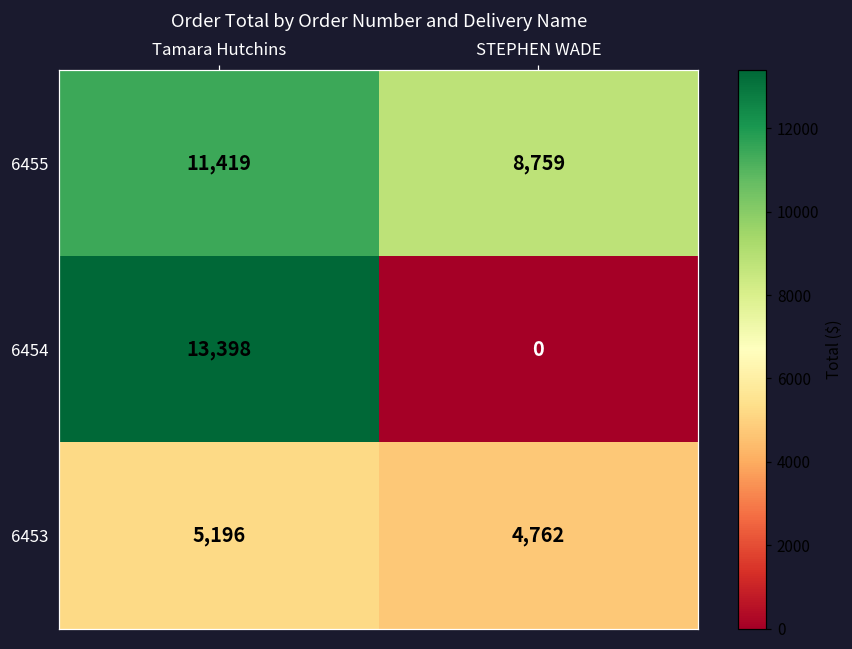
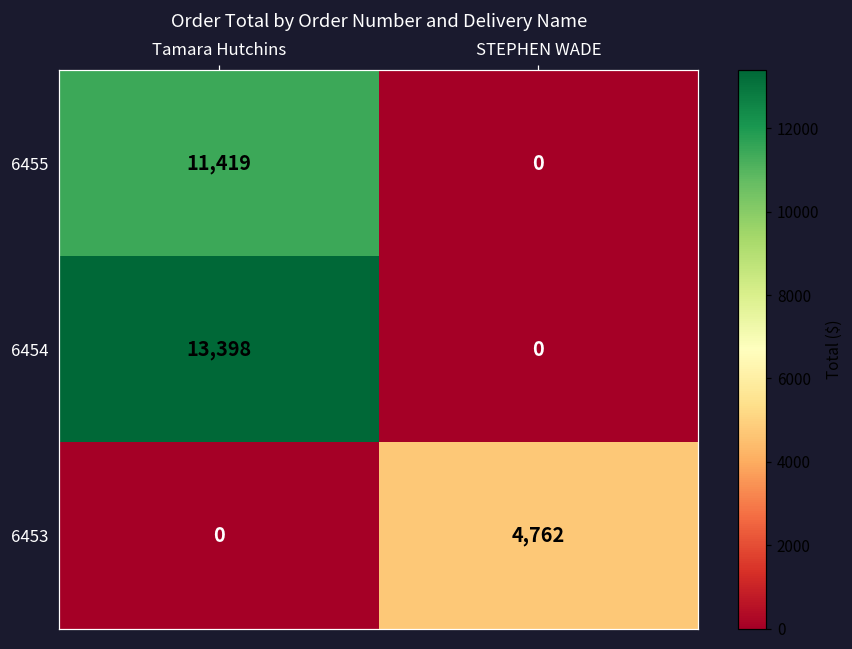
6455, STEPHEN WADE: 8,759 -> 0
6453, Tamara Hutchins: 5,196 -> 0
